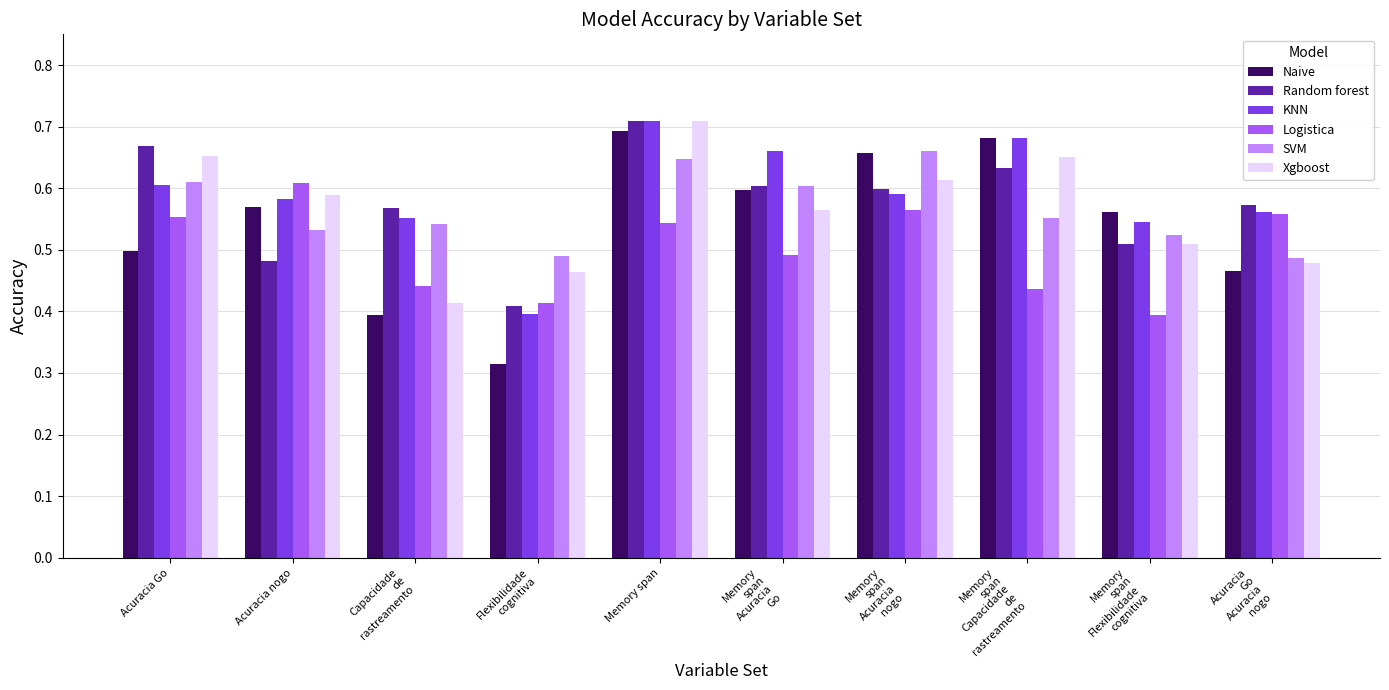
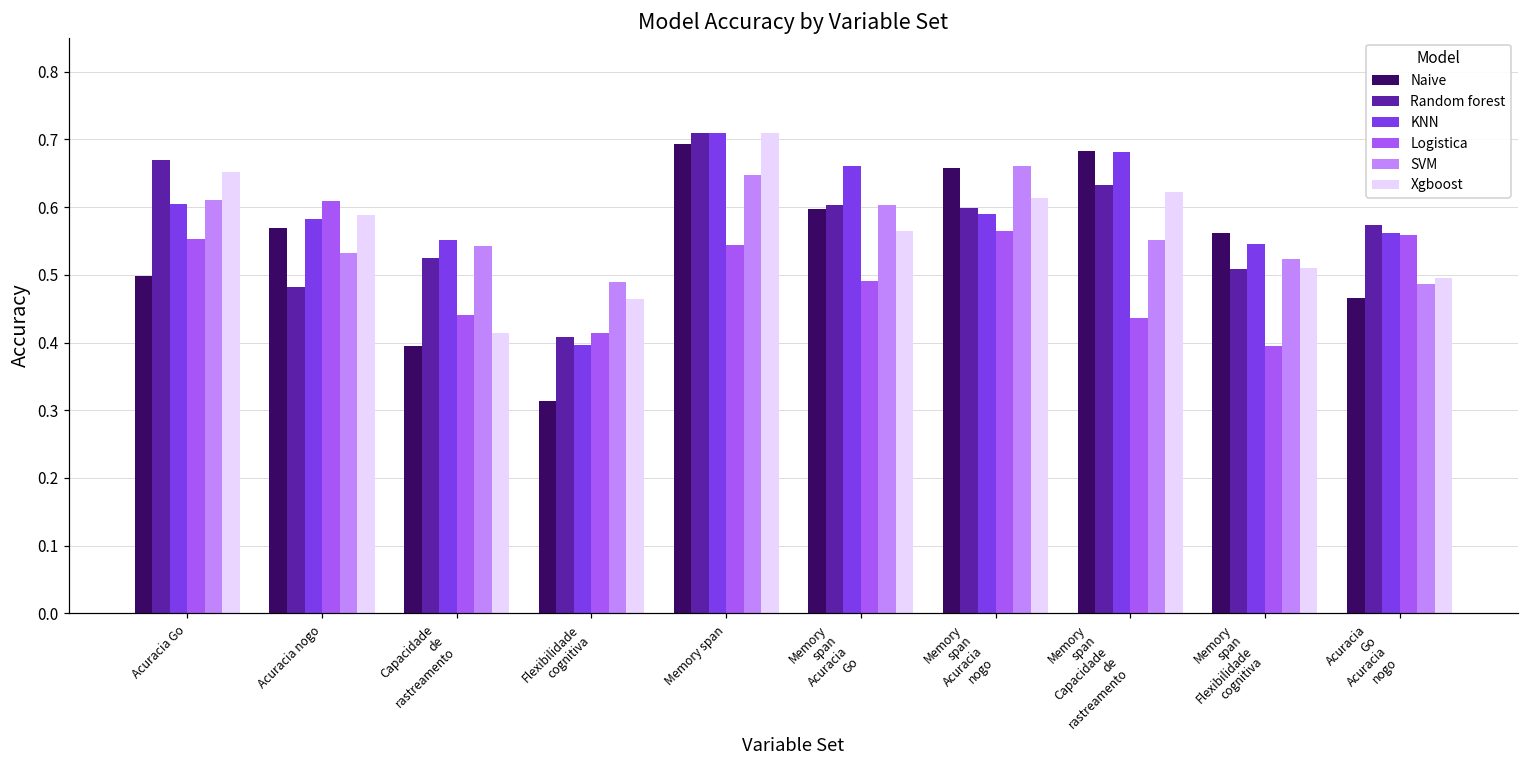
Random forest, Capacidade de rastreamento: 0.57 -> 0.52
Xgboost, Memory span Capacidade de rastreamento: 0.65 -> 0.62
Xgboost, Acuracia Go Acuracia nogo: 0.48 -> 0.49
